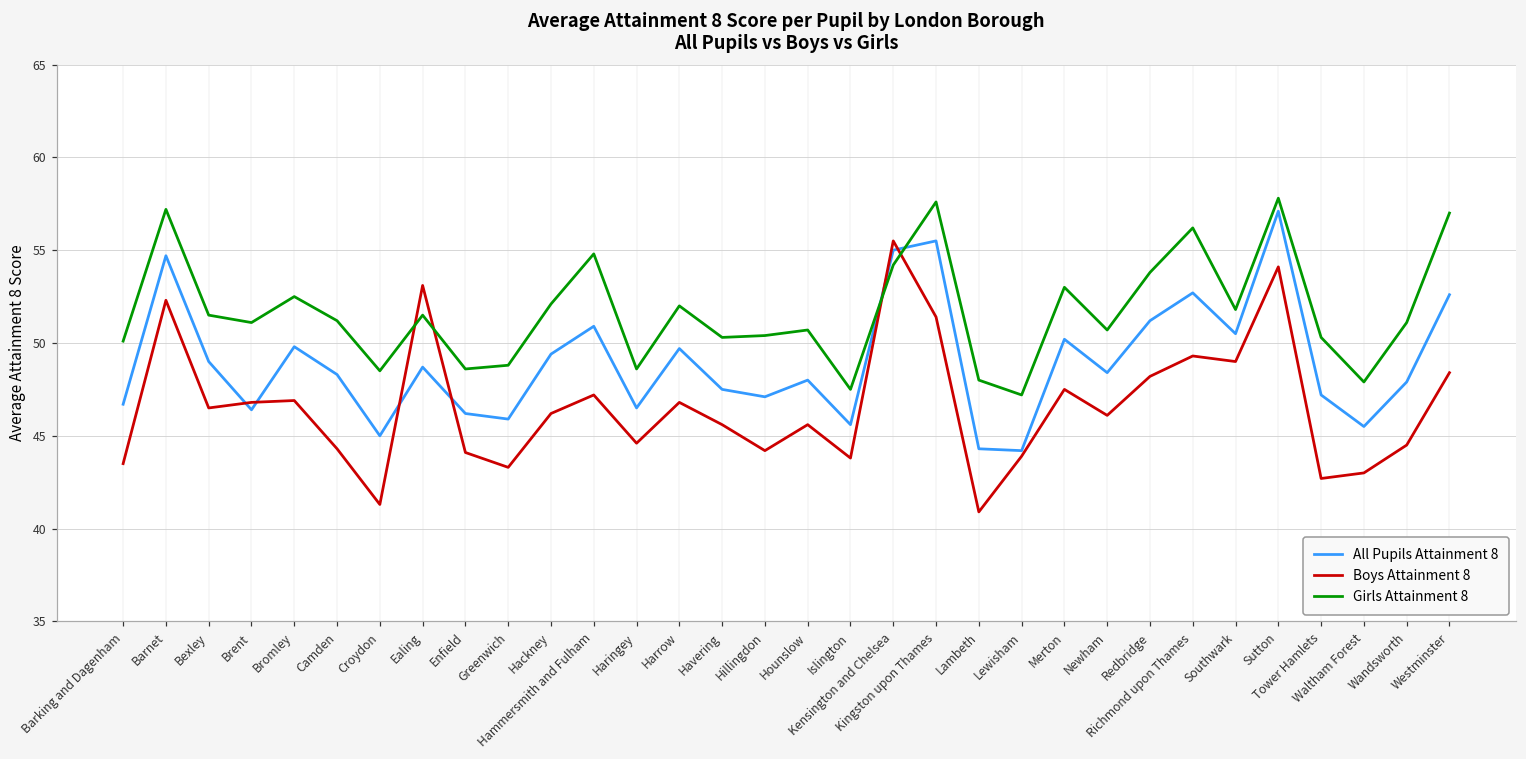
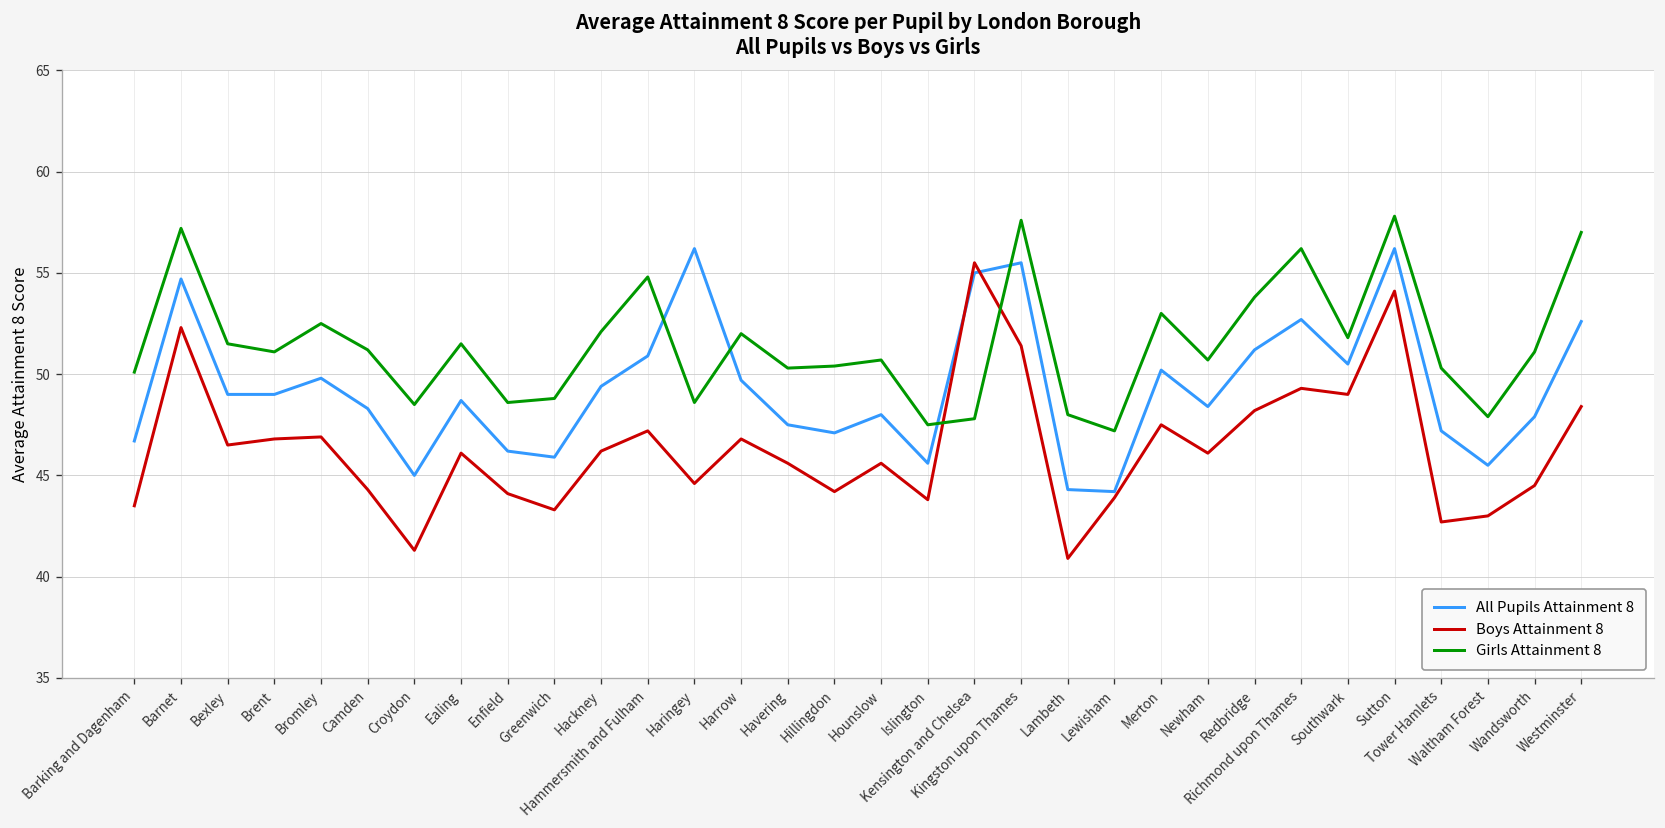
All Pupils Attainment 8, Brent: 46.4 -> 49.0
Boys Attainment 8, Ealing: 53.1 -> 46.1
All Pupils Attainment 8, Haringey: 46.5 -> 56.2
Girls Attainment 8, Kensington and Chelsea: 54.2 -> 47.8
All Pupils Attainment 8, Sutton: 57.1 -> 56.2
